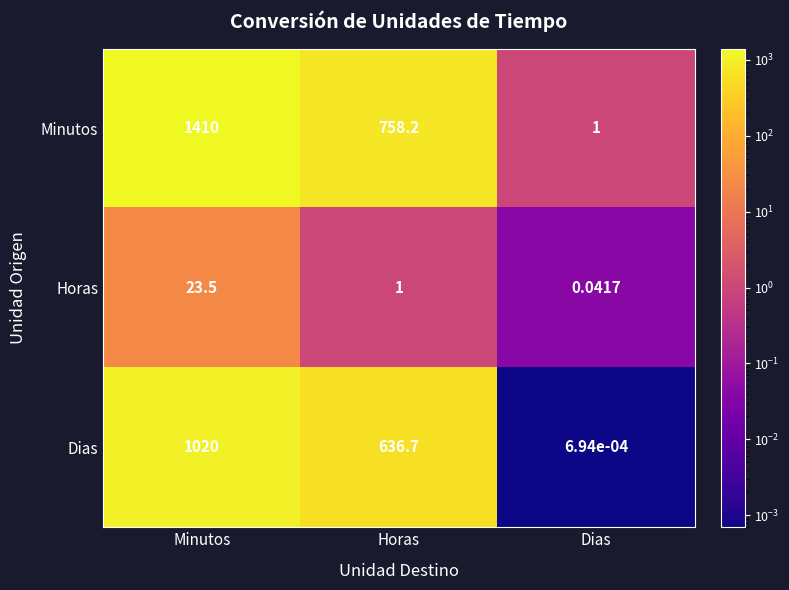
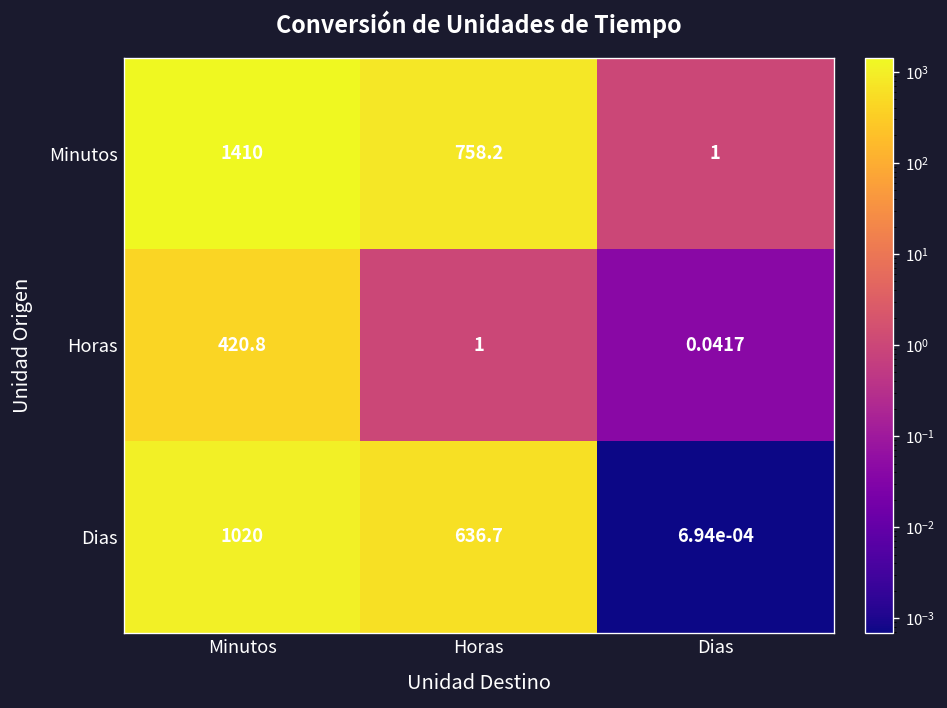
Horas, Minutos: 23.5 -> 420.8
